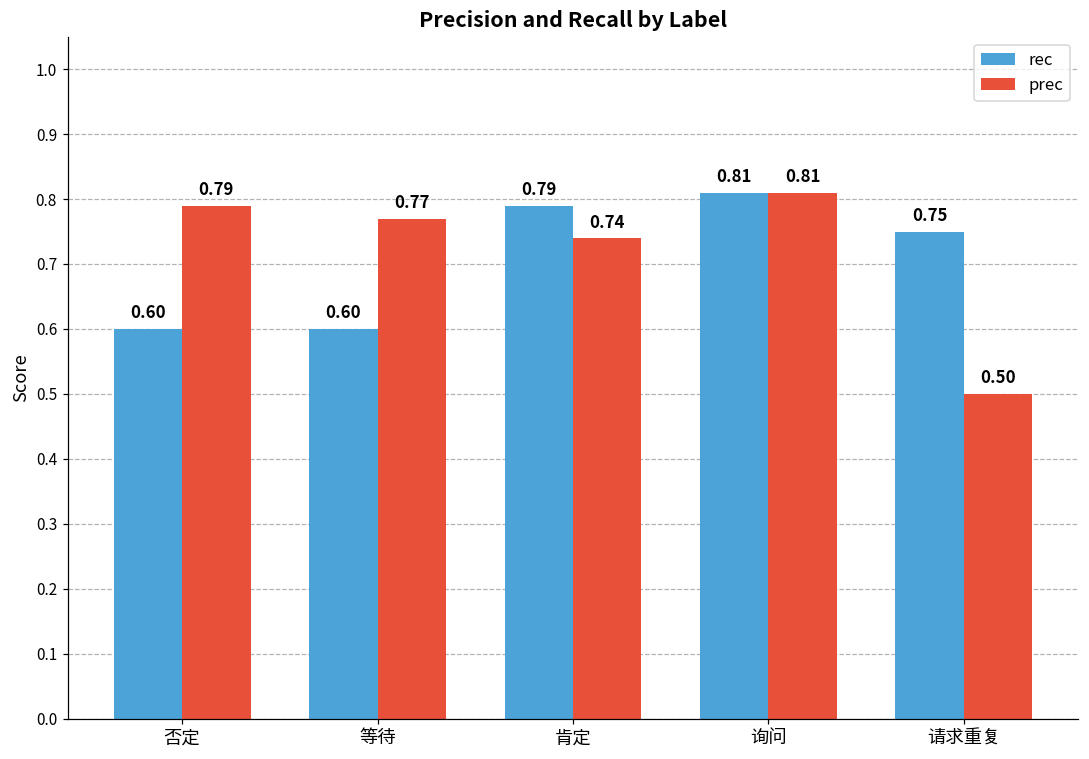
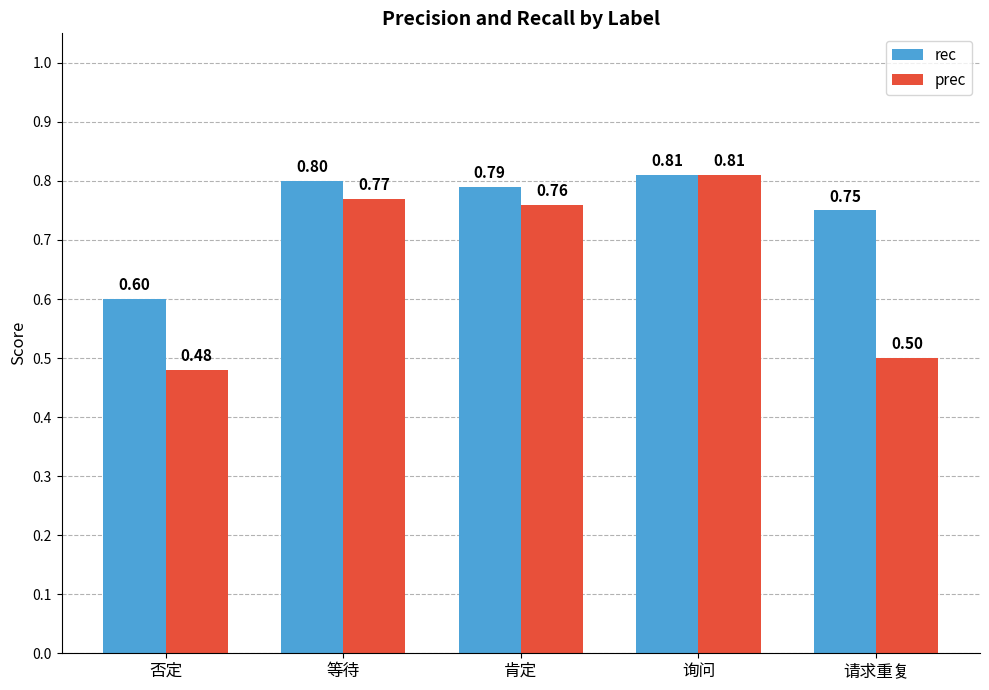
prec, 否定: 0.79 -> 0.48
rec, 等待: 0.60 -> 0.80
prec, 肯定: 0.74 -> 0.76
